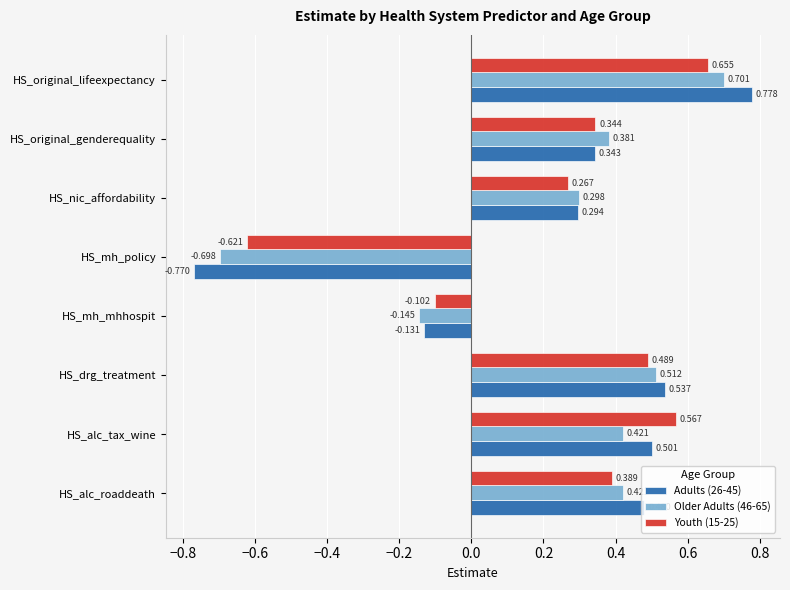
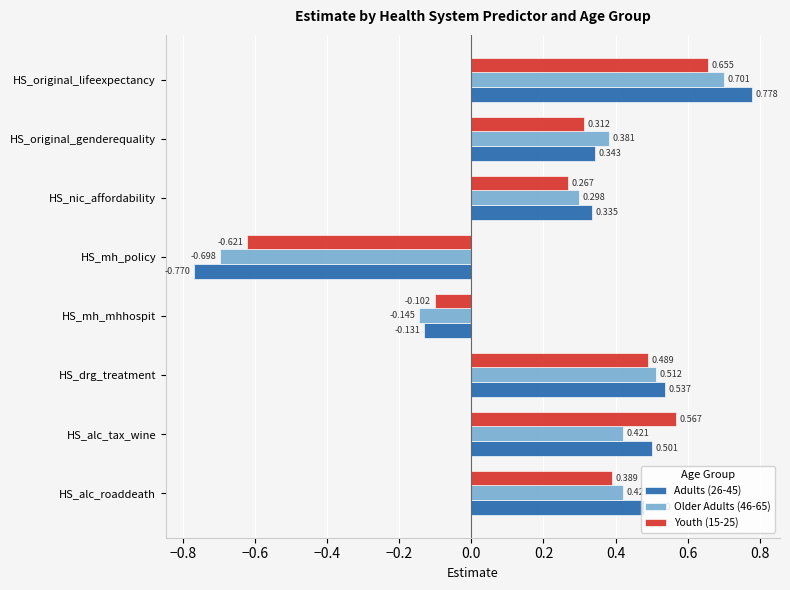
Youth (15-25), HS_original_genderequality: 0.344 -> 0.312
Adults (26-45), HS_nic_affordability: 0.294 -> 0.335
